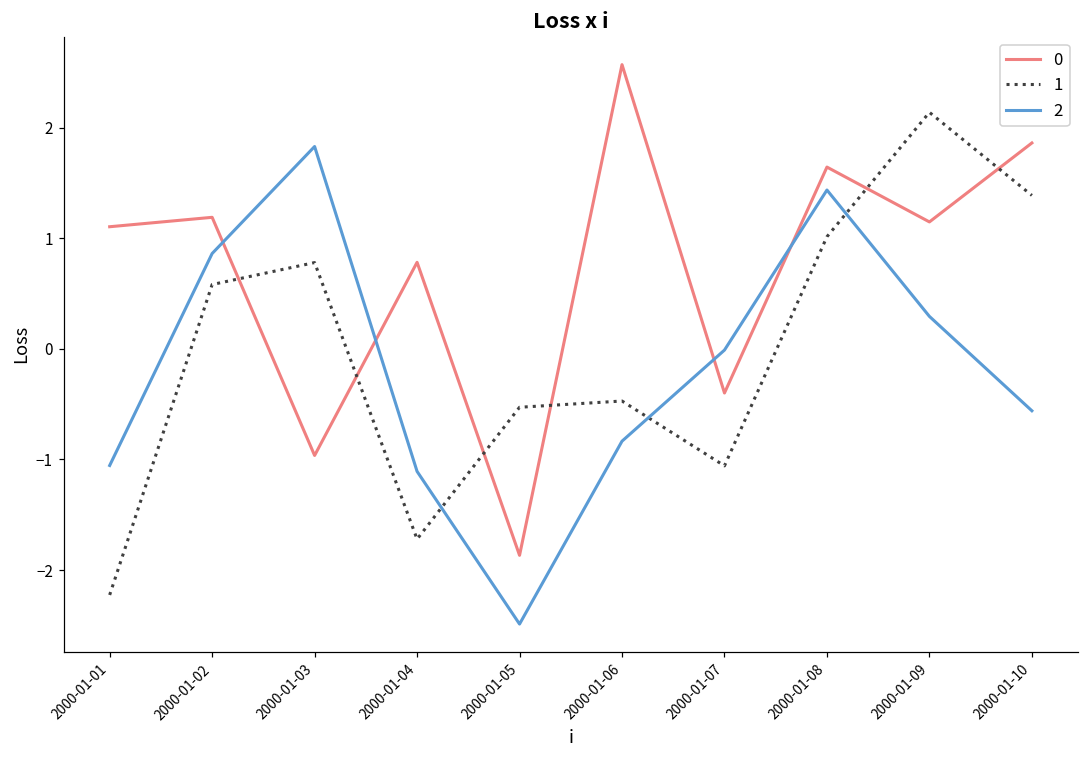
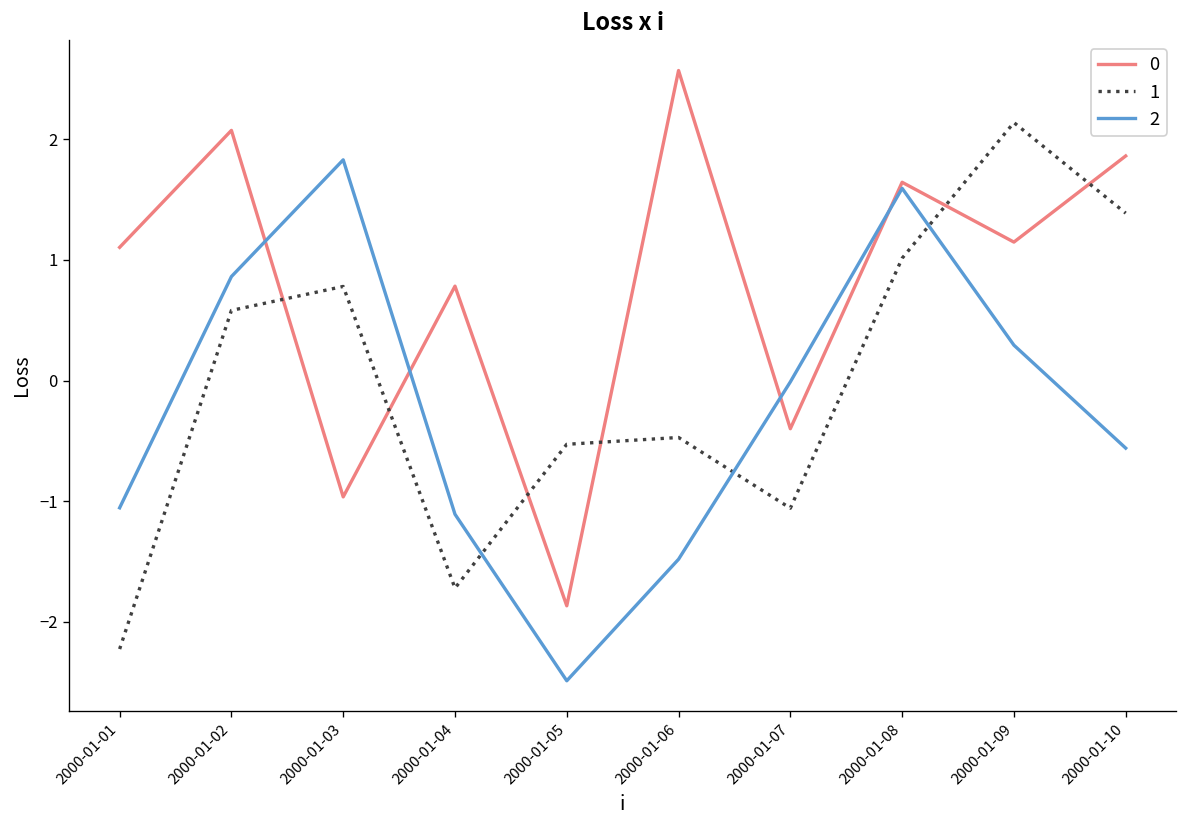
0, 2000-01-02: 1.19 -> 2.07
2, 2000-01-06: -0.84 -> -1.48
2, 2000-01-08: 1.44 -> 1.59
